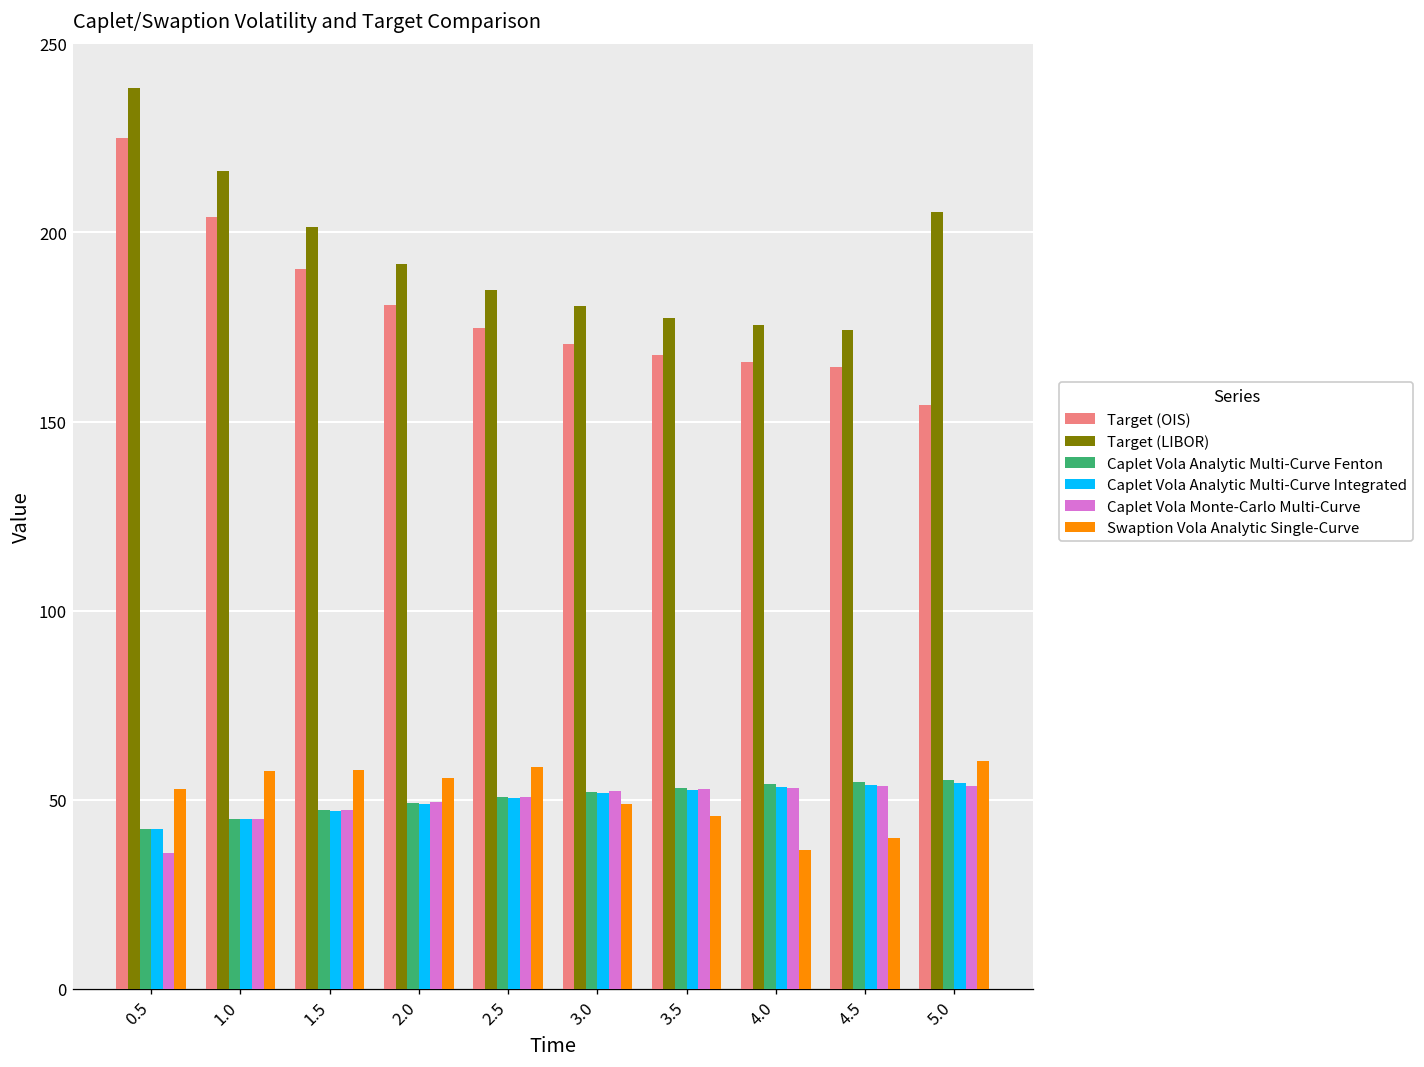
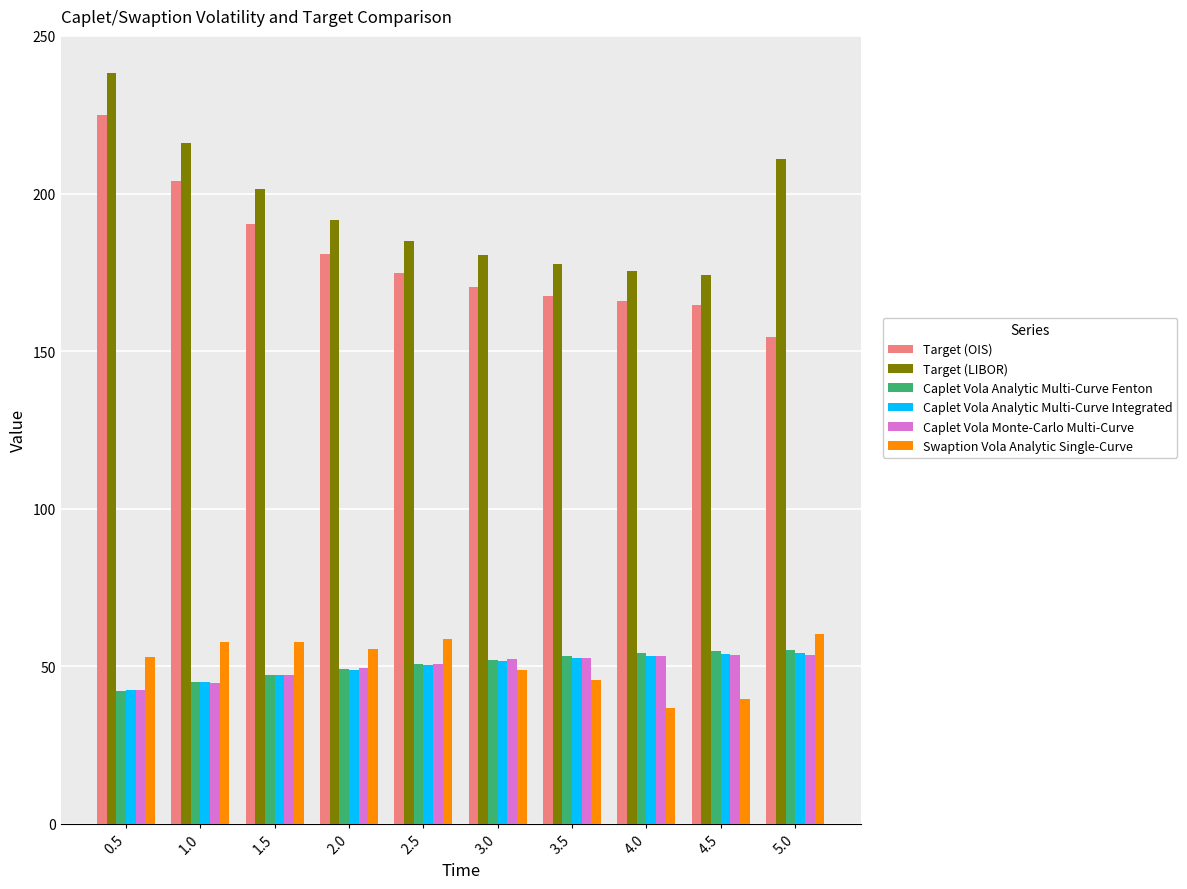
Caplet Vola Monte-Carlo Multi-Curve, 0.5: 36 -> 43
Target (LIBOR), 5.0: 205 -> 211
